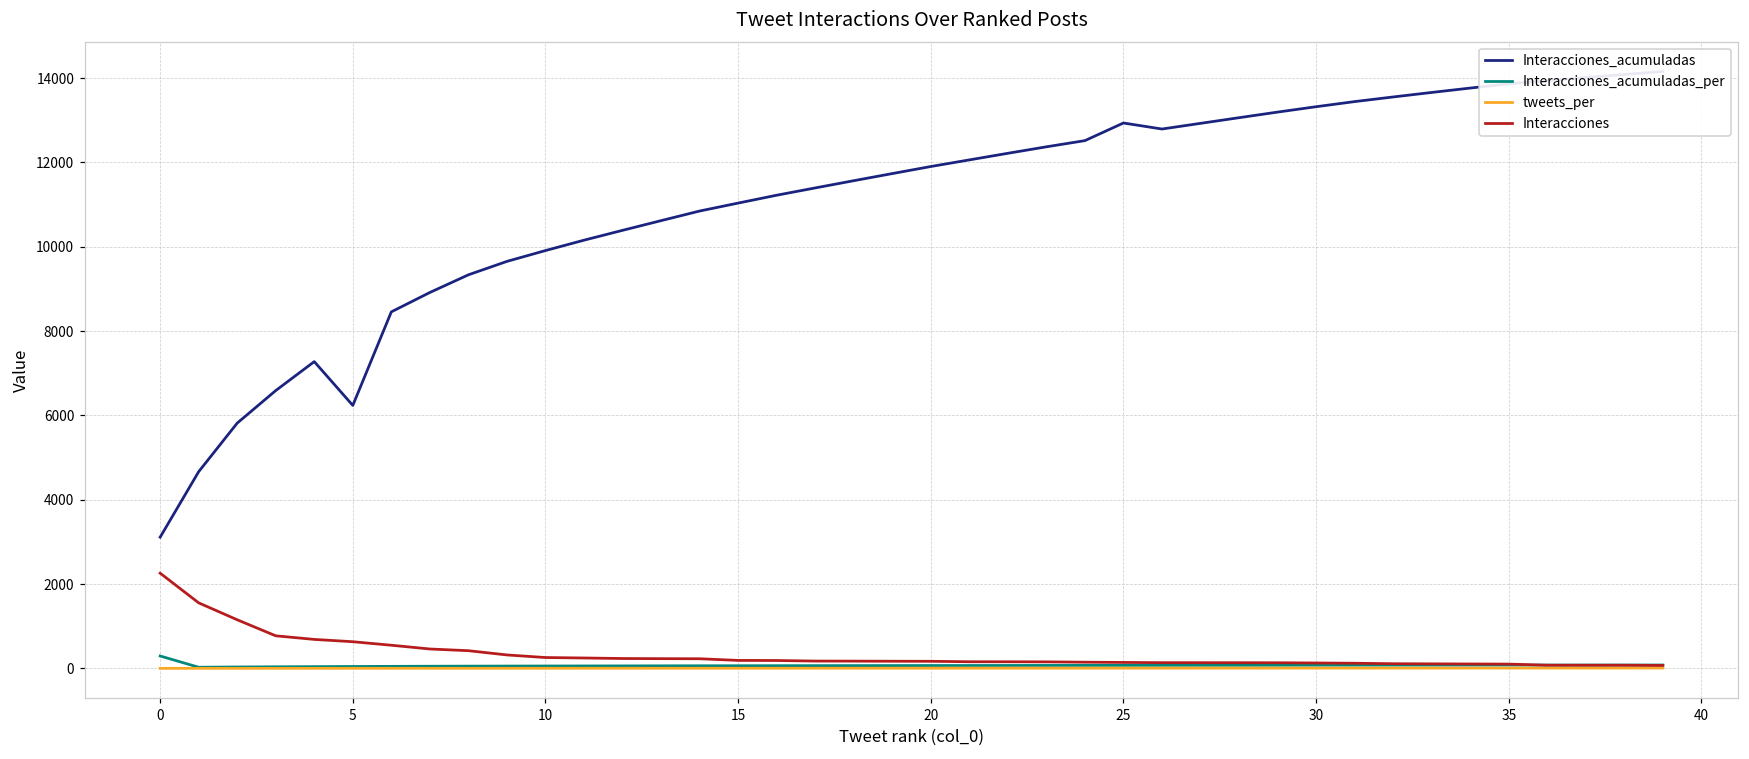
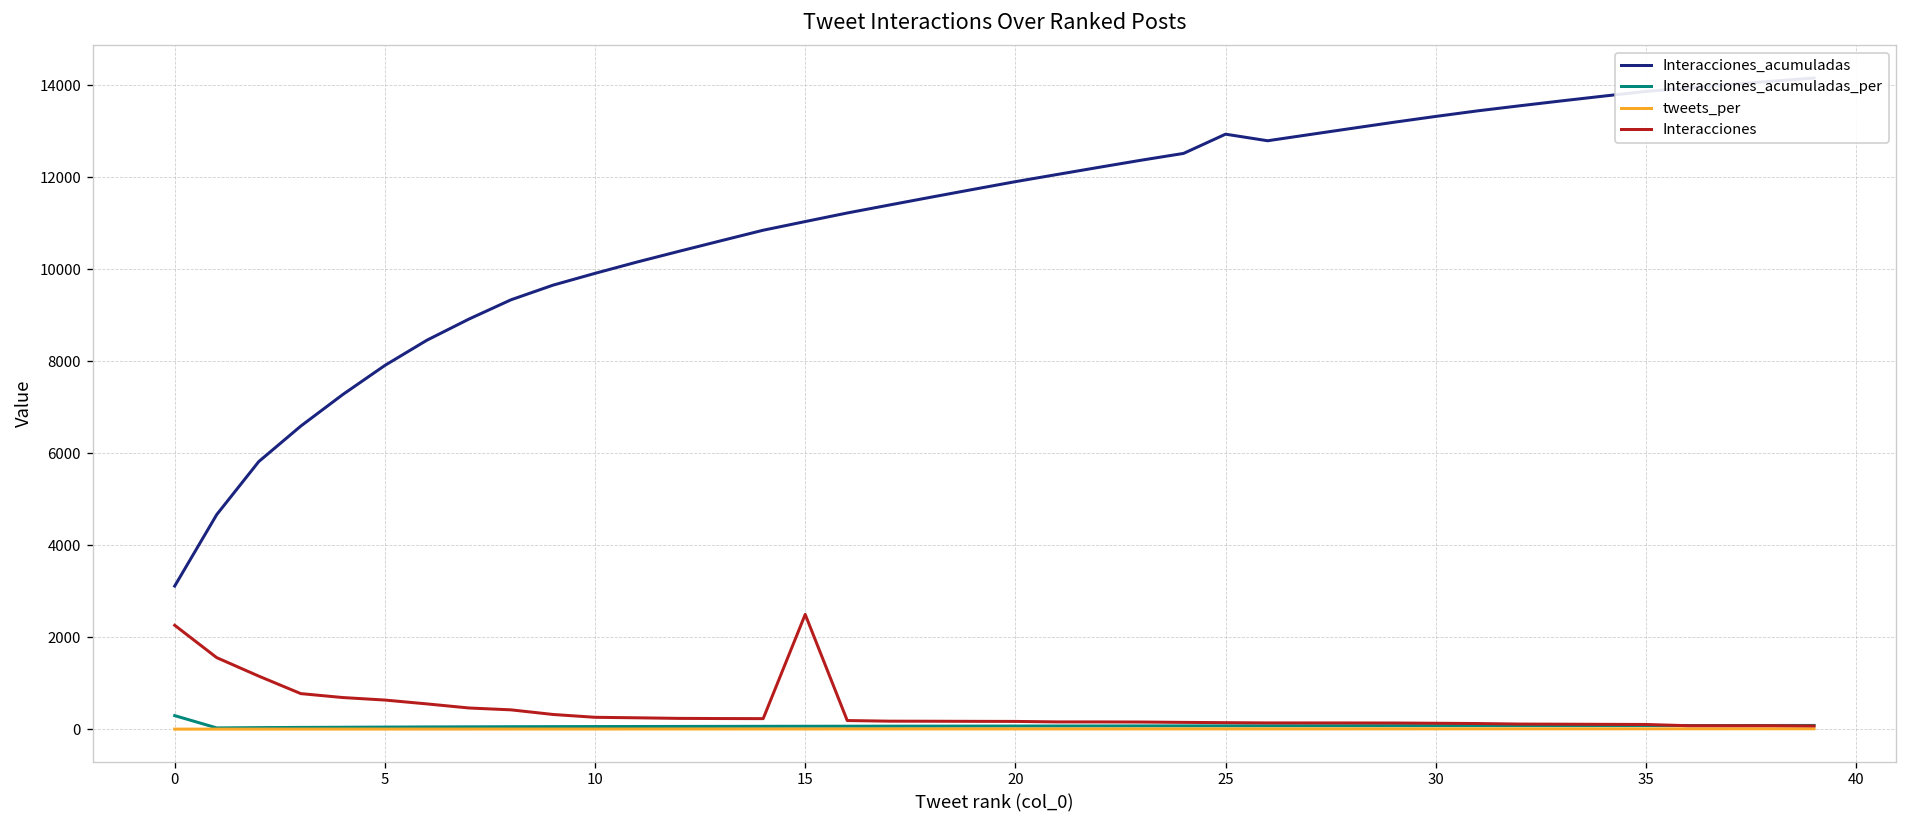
Interacciones_acumuladas, 5: 6200 -> 7900
Interacciones, 15: 200 -> 2500
